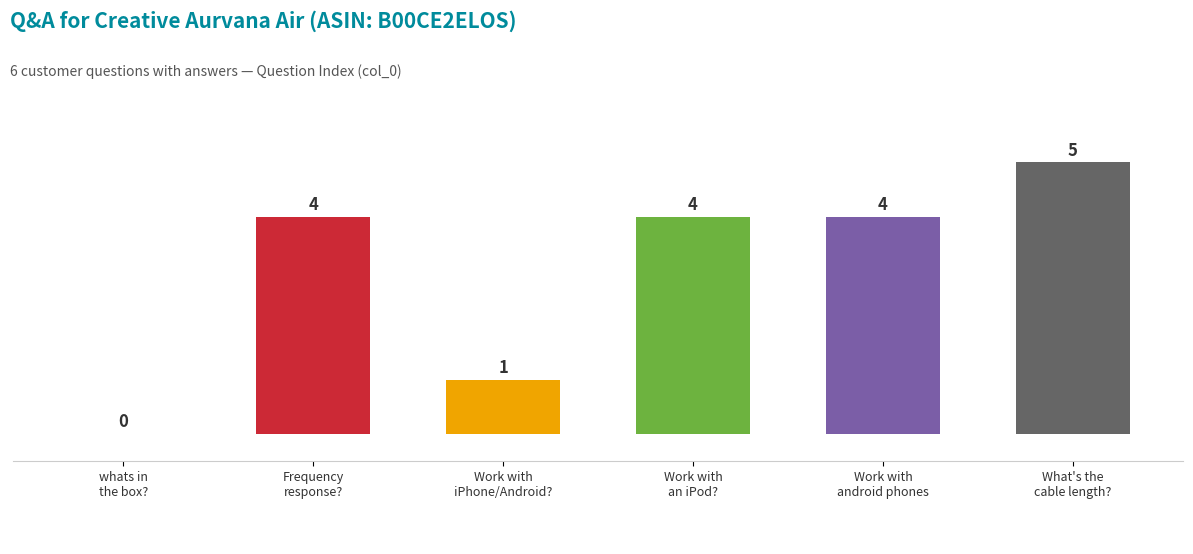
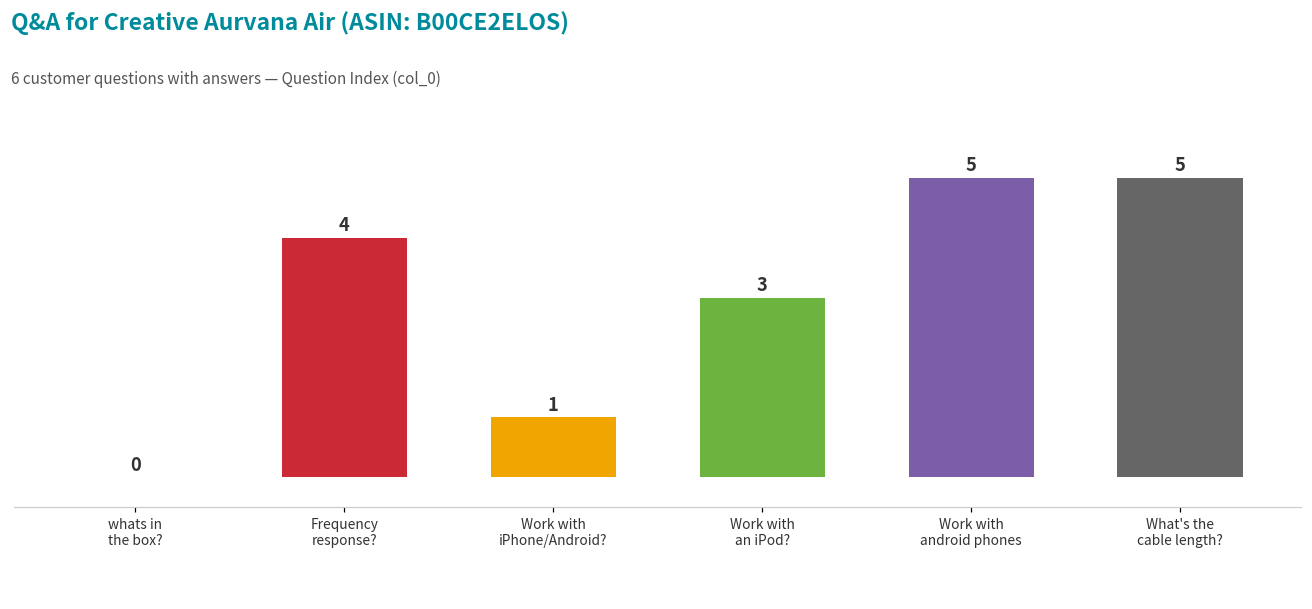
Work with an iPod?: 4 -> 3
Work with android phones: 4 -> 5
